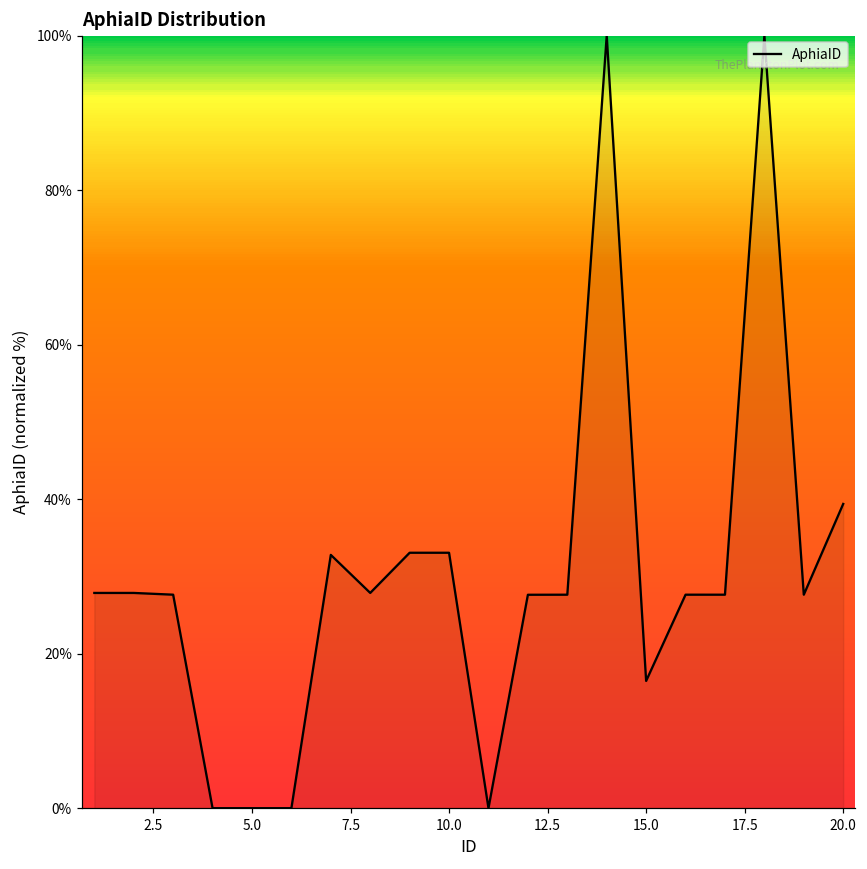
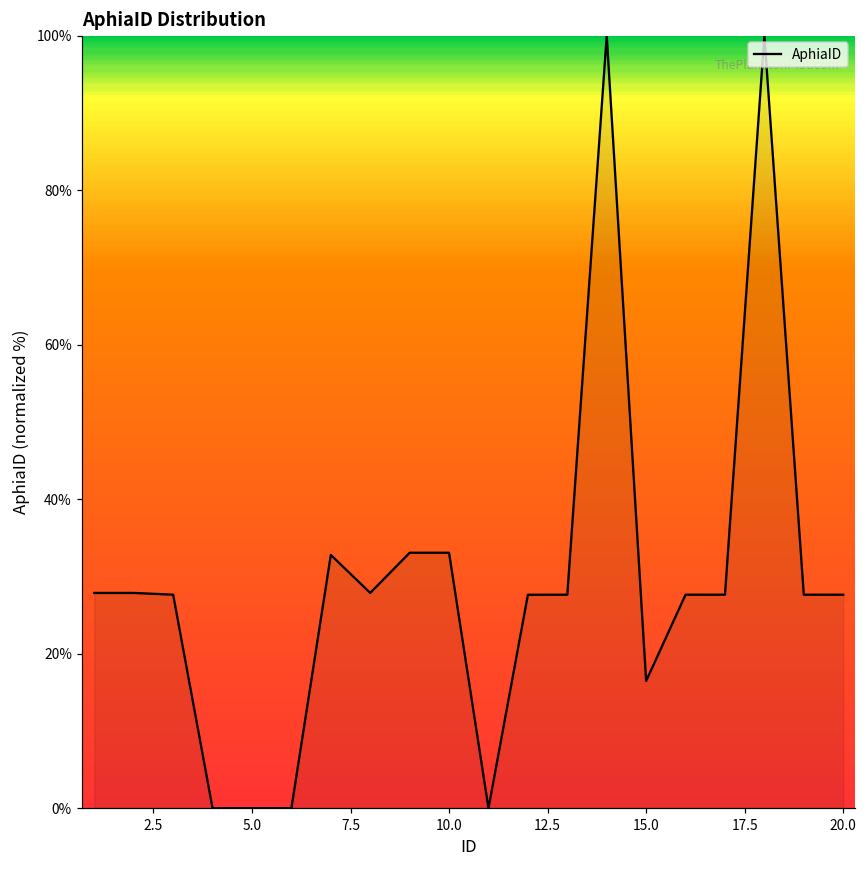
20.0: 39% -> 28%
